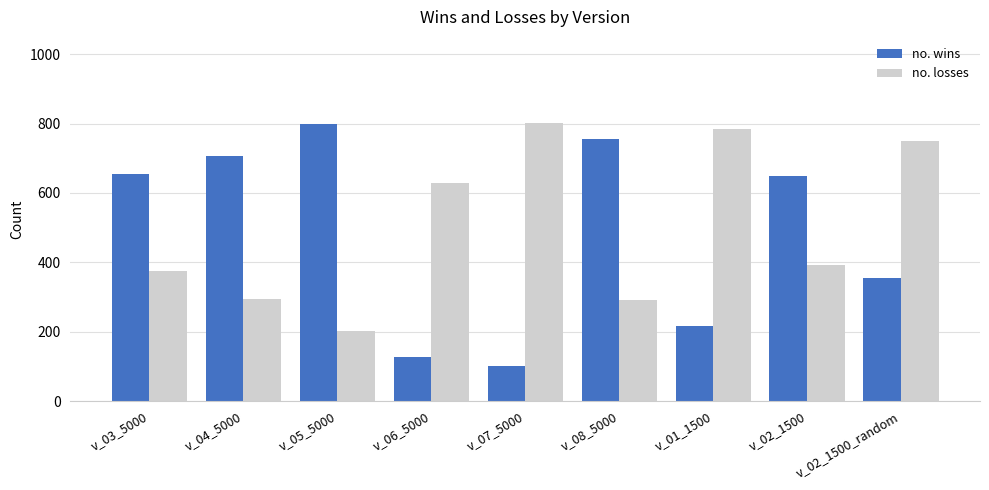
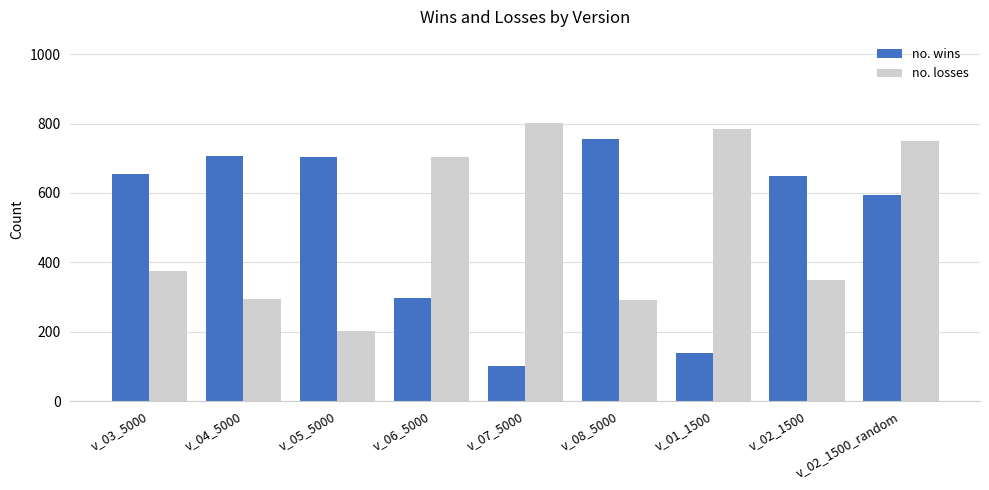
no. wins, v_05_5000: 800 -> 700
no. wins, v_06_5000: 130 -> 300
no. losses, v_06_5000: 630 -> 700
no. wins, v_01_1500: 220 -> 140
no. losses, v_02_1500: 390 -> 350
no. wins, v_02_1500_random: 350 -> 590
